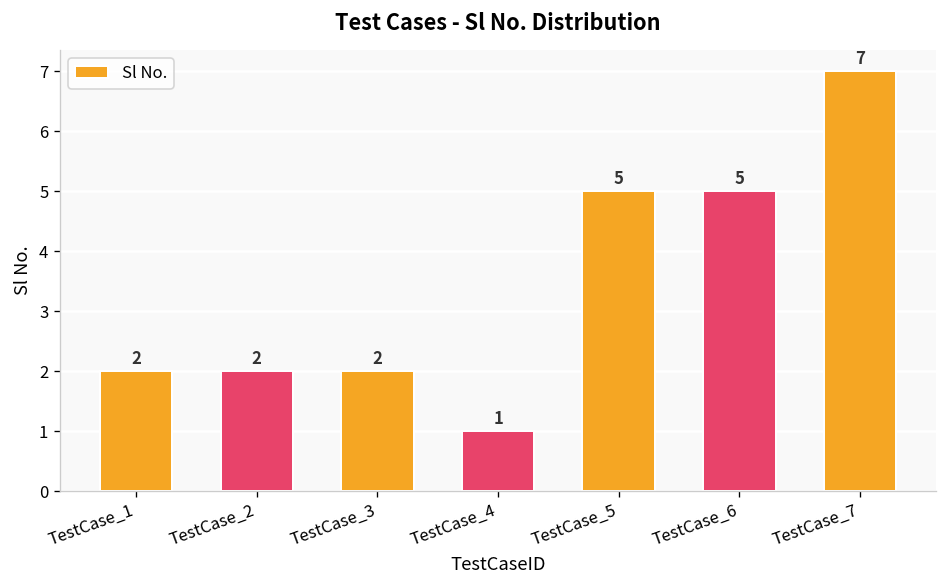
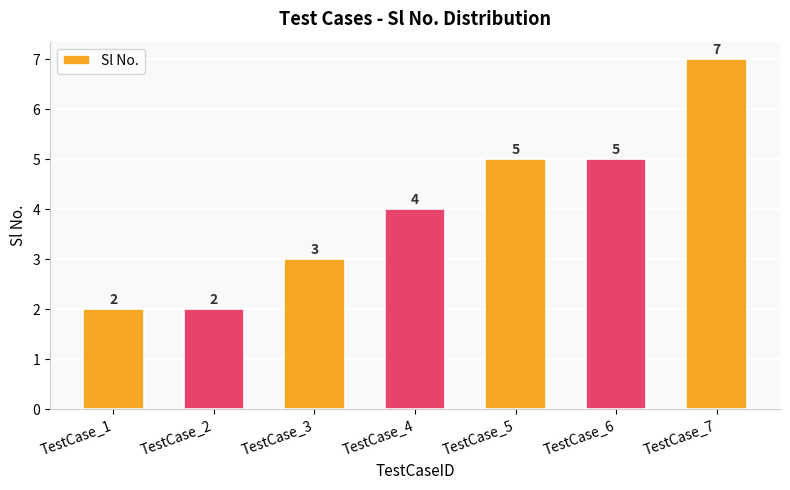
TestCase_3: 2 -> 3
TestCase_4: 1 -> 4
